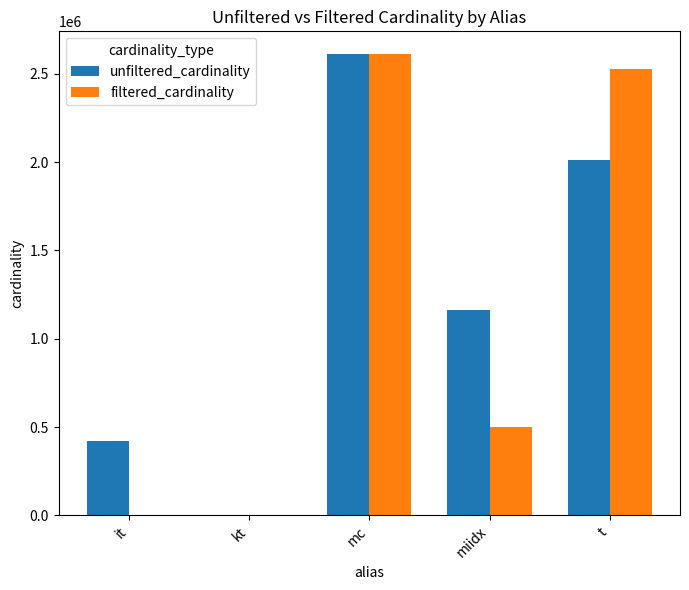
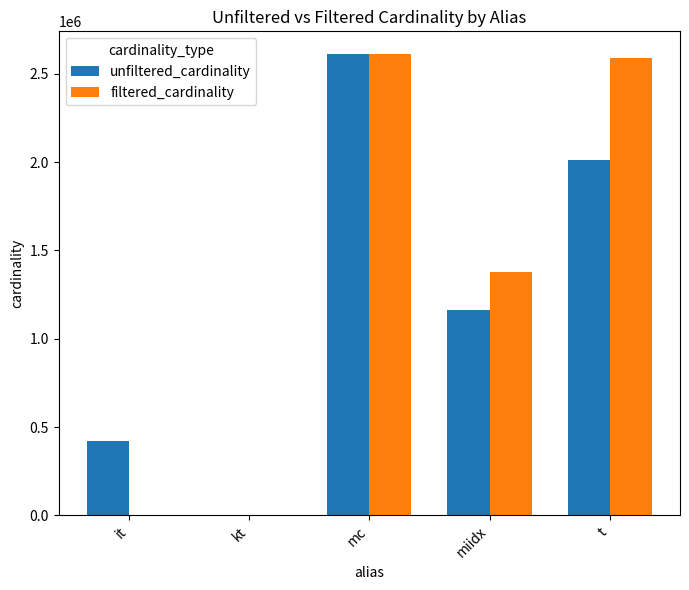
filtered_cardinality, miidx: 500000 -> 1380000
filtered_cardinality, t: 2530000 -> 2590000
